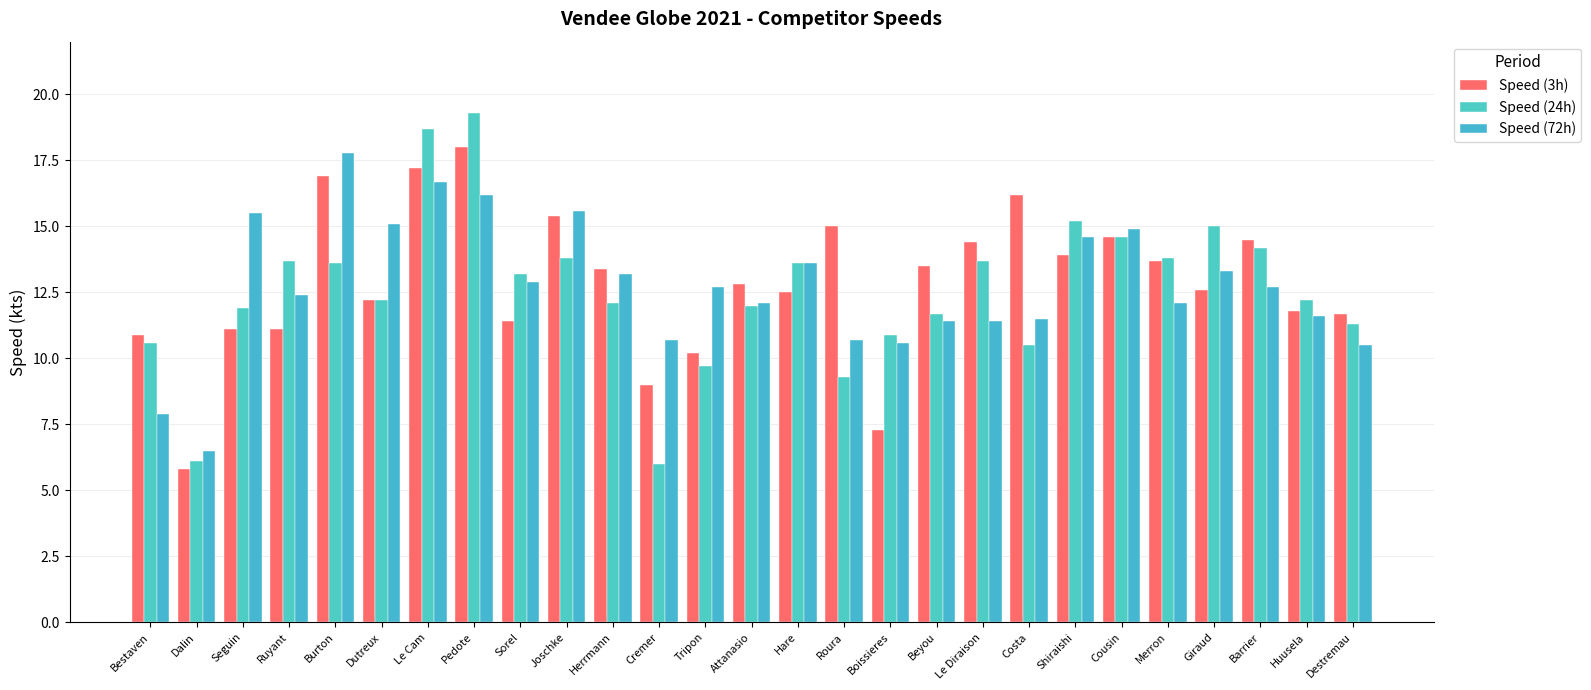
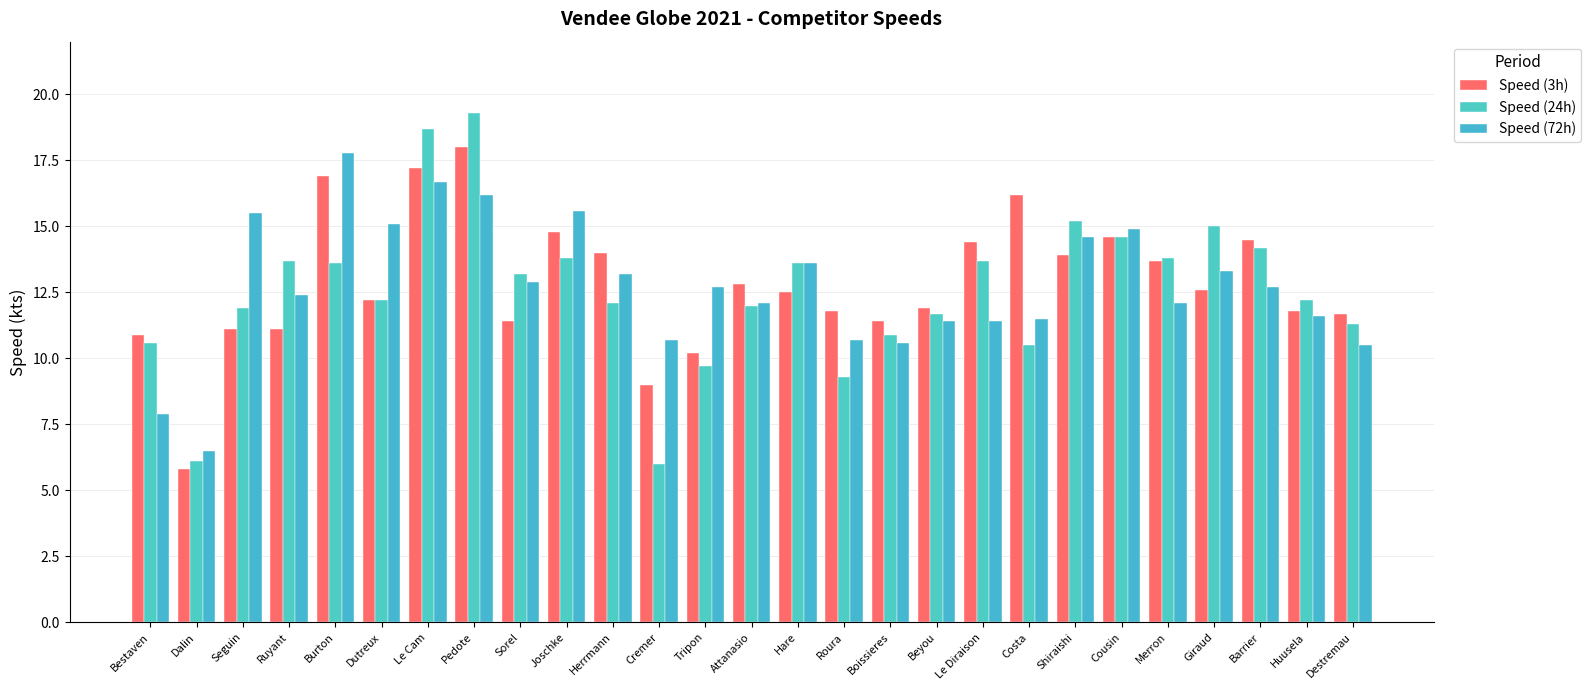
Speed (3h), Joschke: 15.4 -> 14.8
Speed (3h), Herrmann: 13.4 -> 14.0
Speed (3h), Roura: 15.0 -> 11.8
Speed (3h), Boissieres: 7.3 -> 11.4
Speed (3h), Beyou: 13.5 -> 11.9
